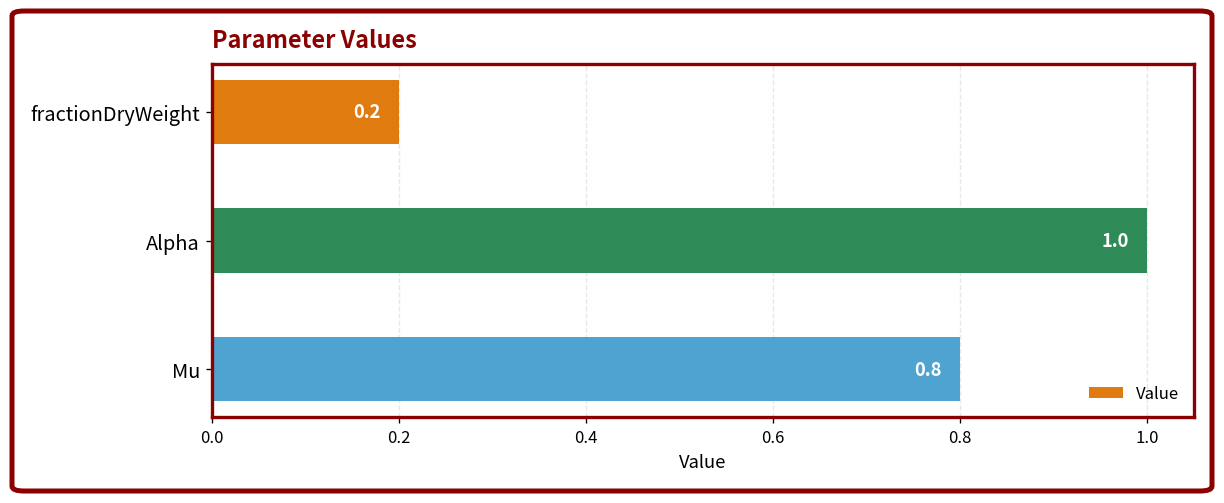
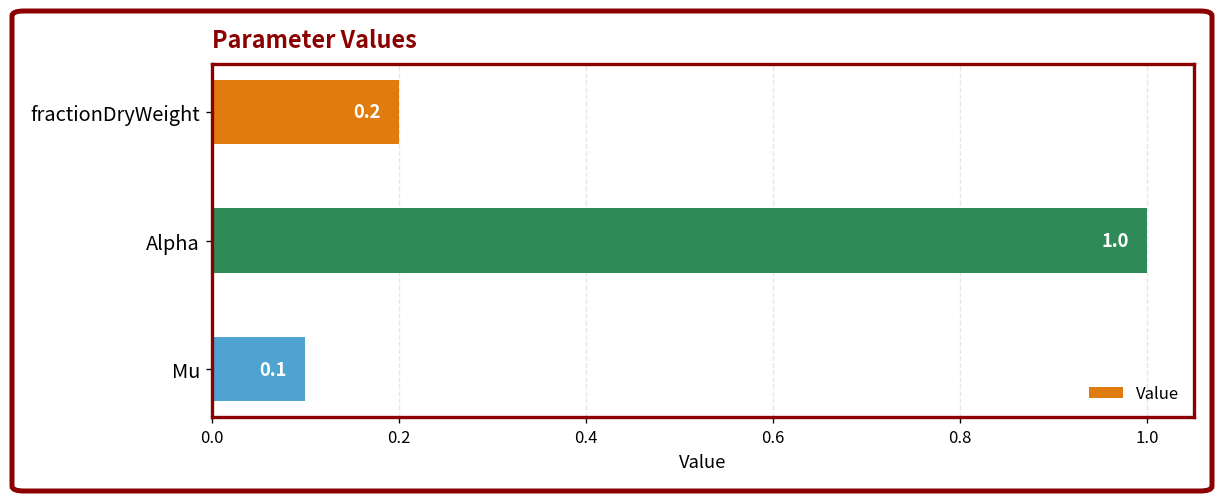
Mu: 0.8 -> 0.1
